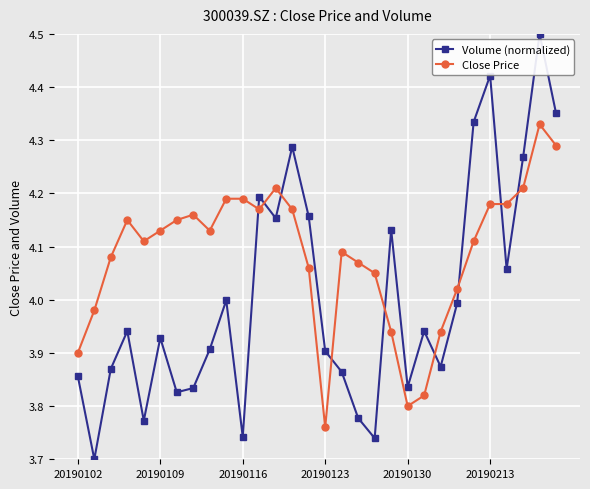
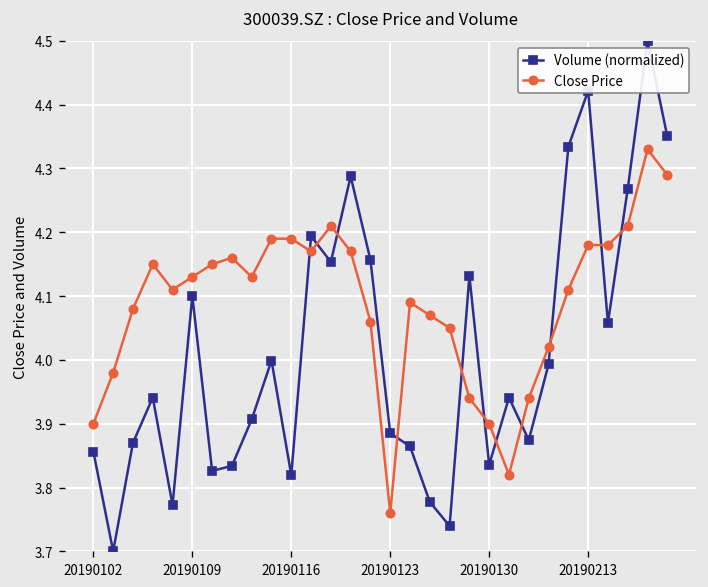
Volume (normalized), 20190109: 3.93 -> 4.10
Volume (normalized), 20190116: 3.74 -> 3.82
Volume (normalized), 20190123: 3.90 -> 3.89
Close Price, 20190130: 3.8 -> 3.9
